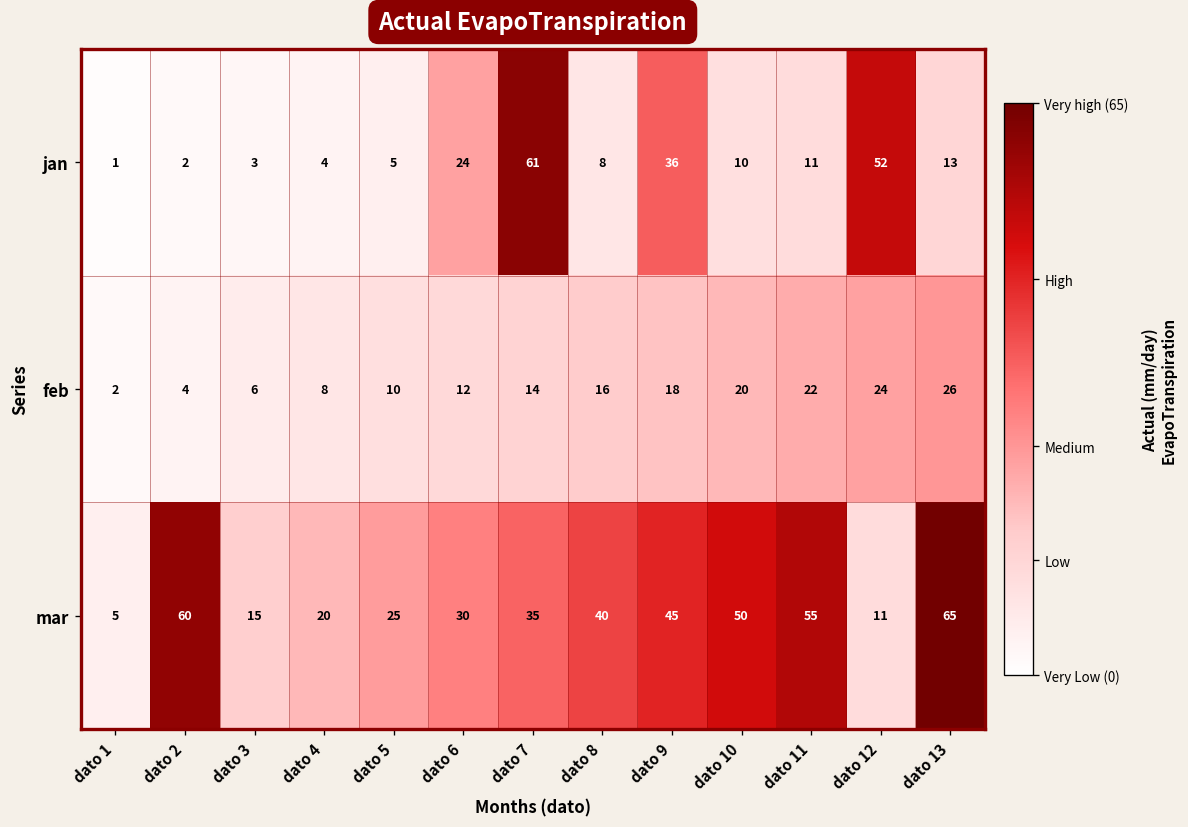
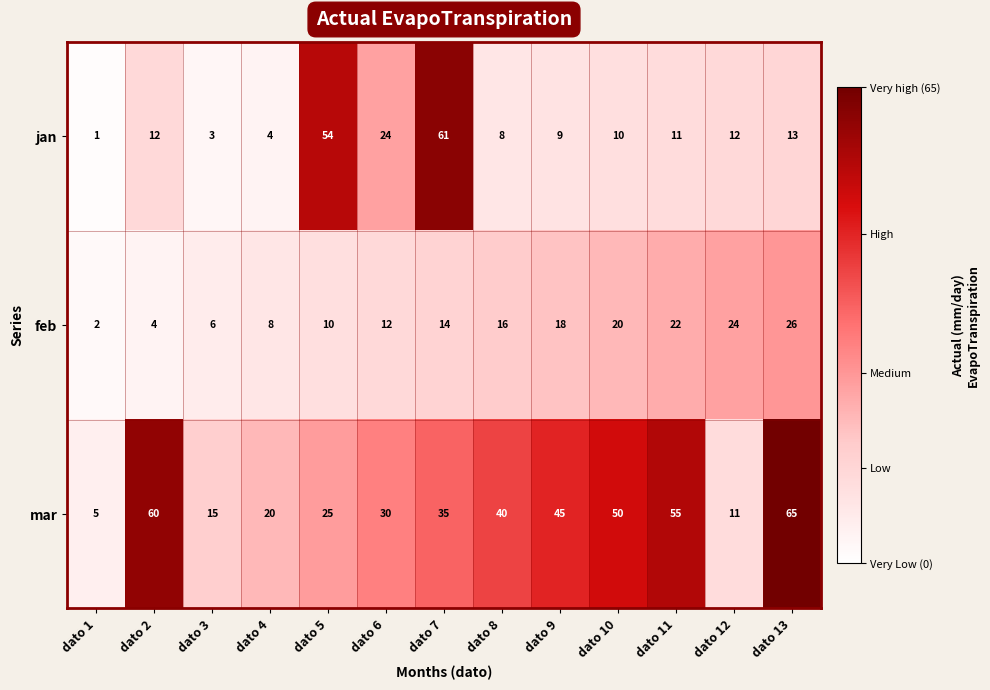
jan, dato 2: 2 -> 12
jan, dato 5: 5 -> 54
jan, dato 9: 36 -> 9
jan, dato 12: 52 -> 12
